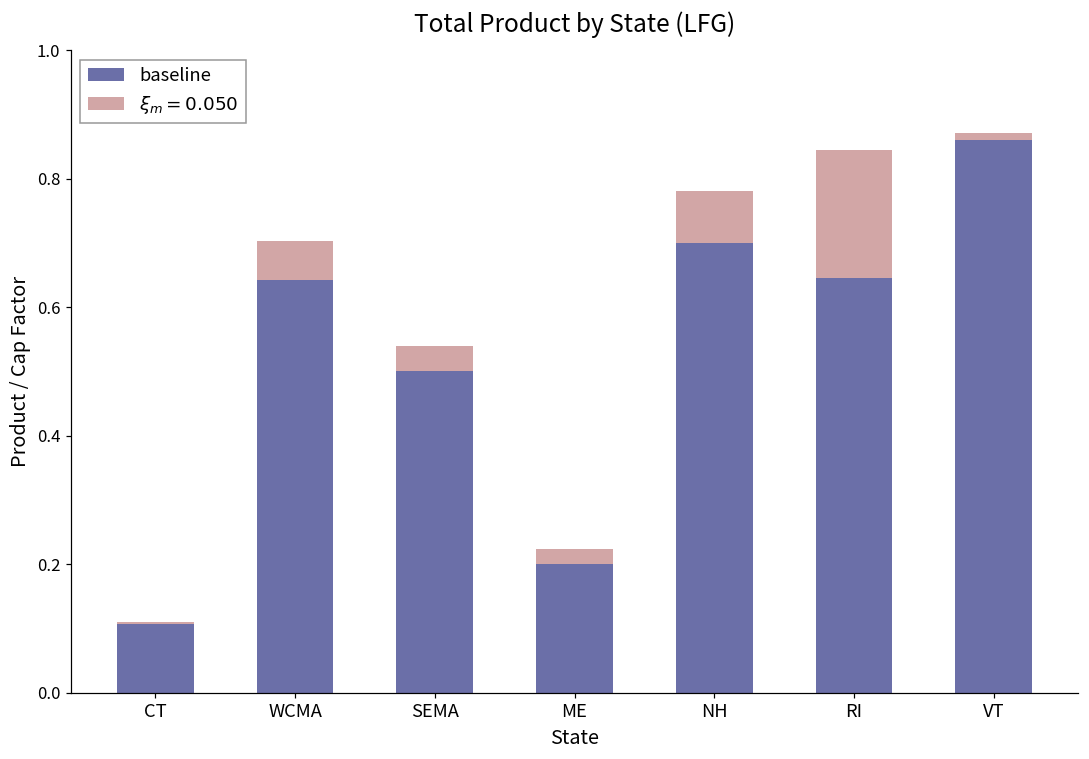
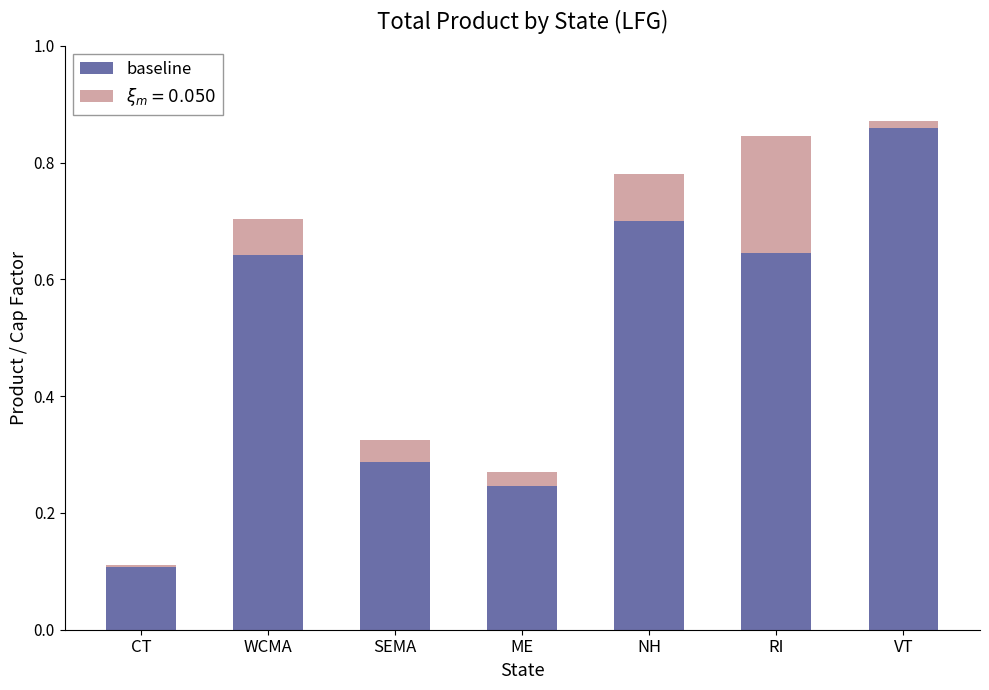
baseline, SEMA: 0.50 -> 0.29
baseline, ME: 0.20 -> 0.25
